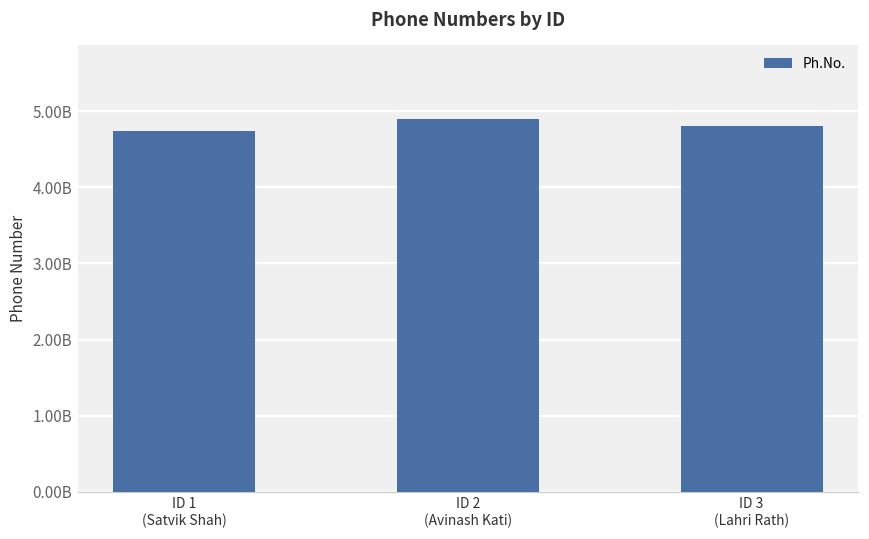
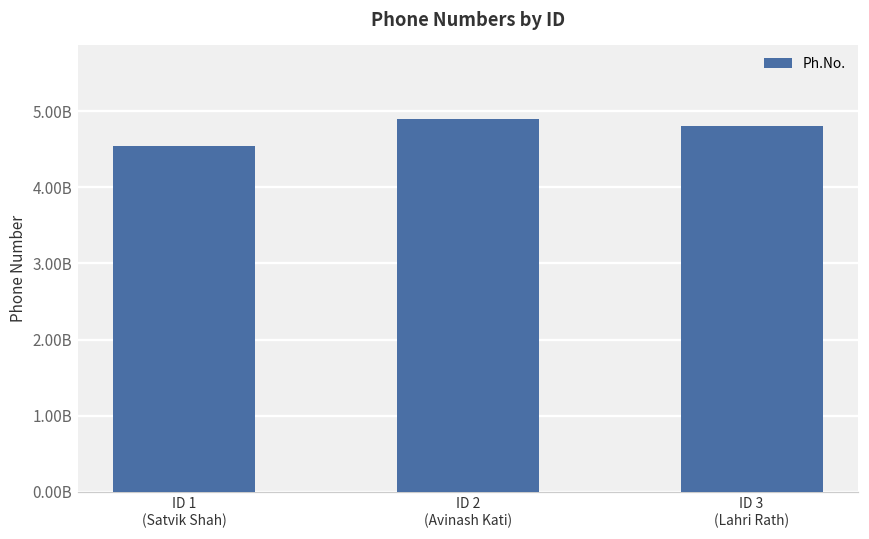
ID 1 (Satvik Shah): 4700000000 -> 4500000000
